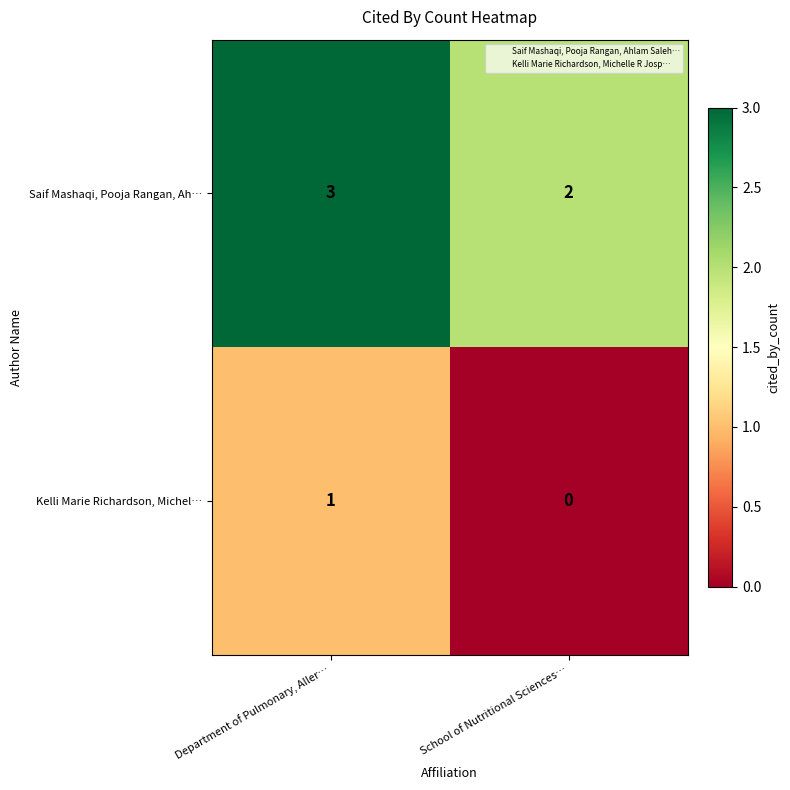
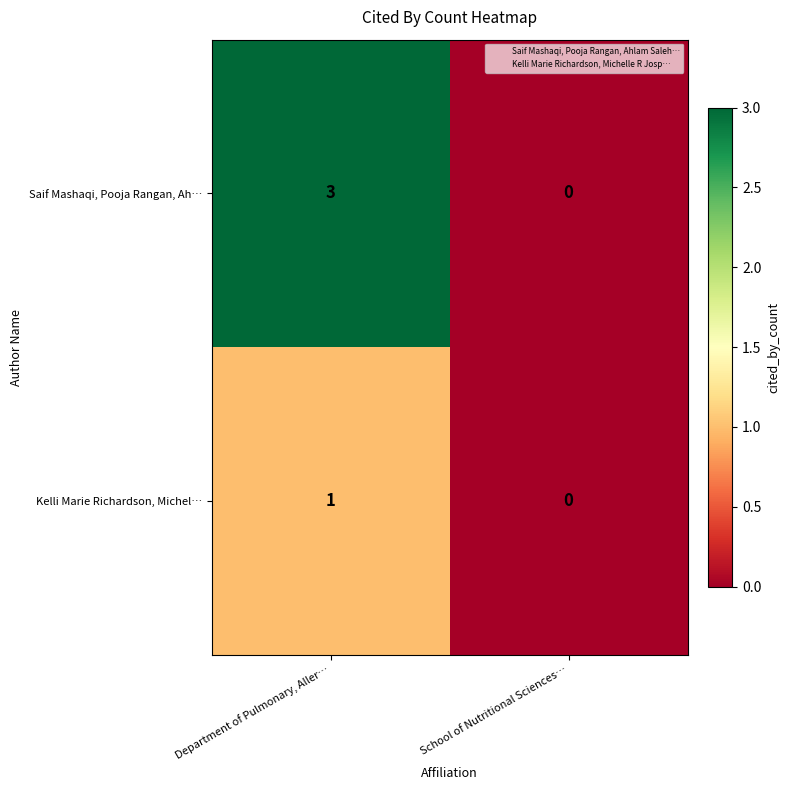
Saif Mashaqi, Pooja Rangan, Ah…, School of Nutritional Sciences…: 2 -> 0
